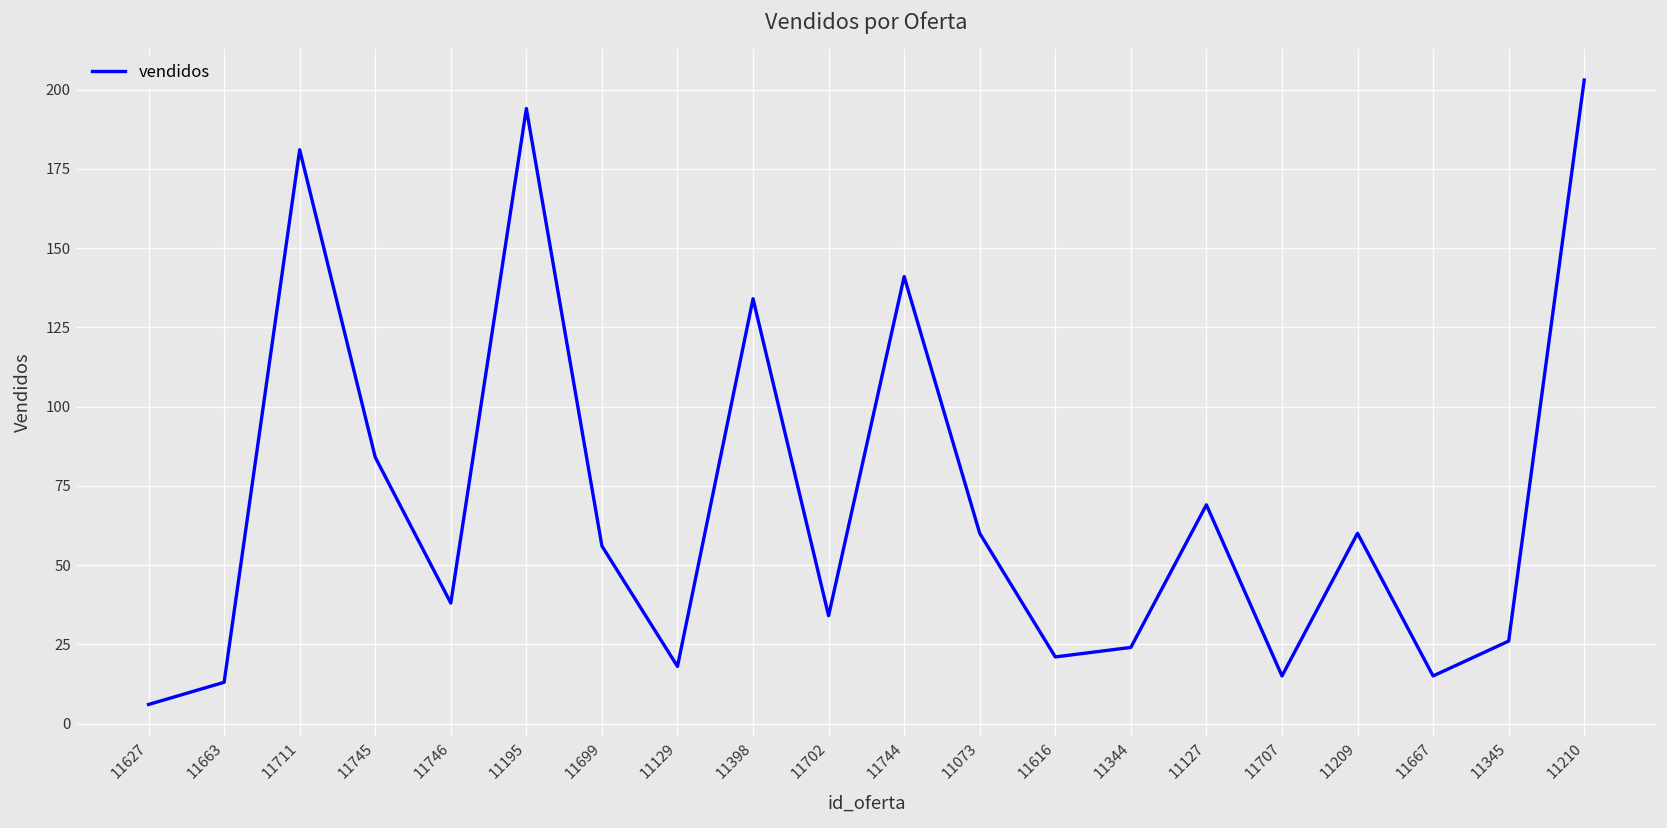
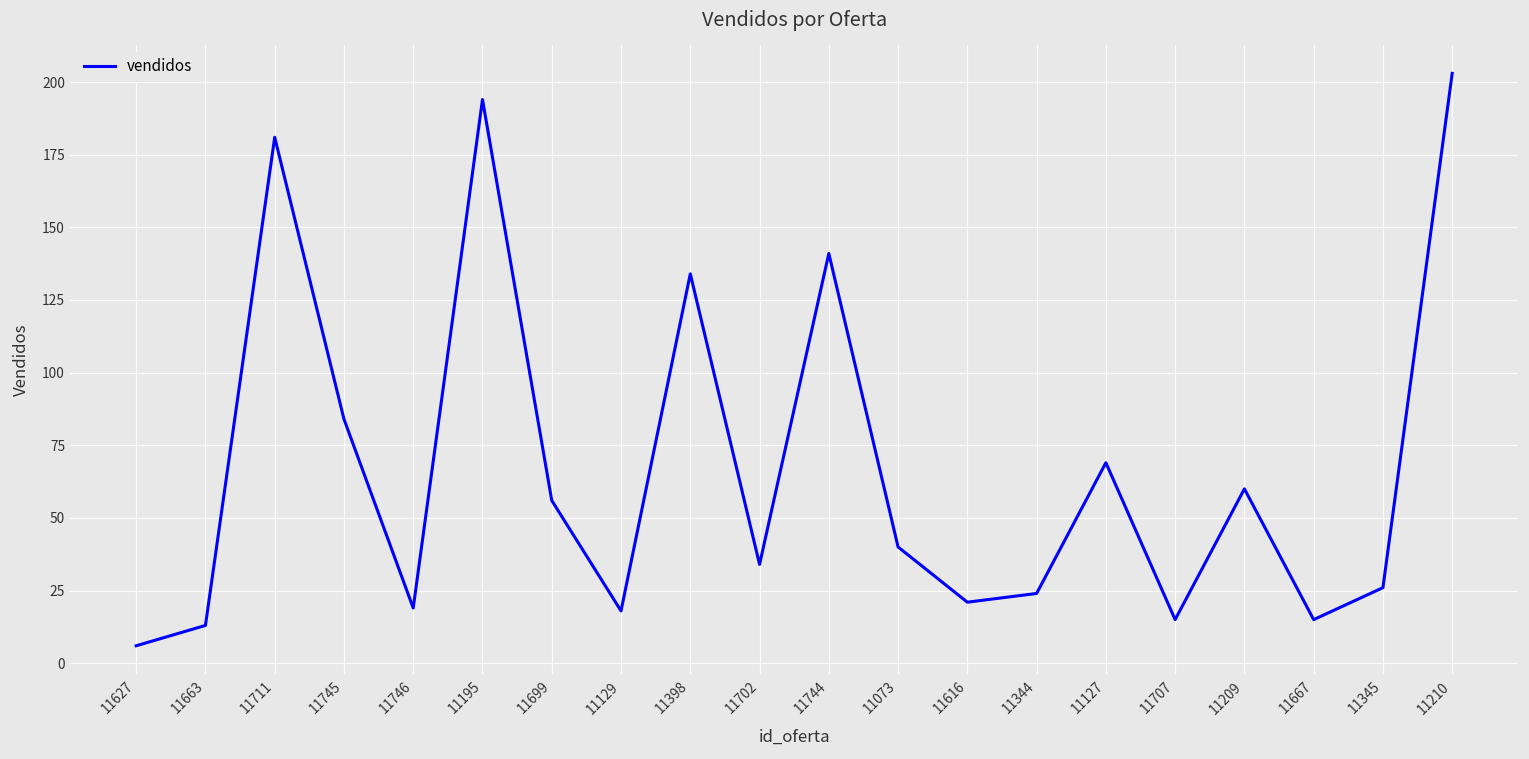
11746: 38 -> 19
11073: 60 -> 40
